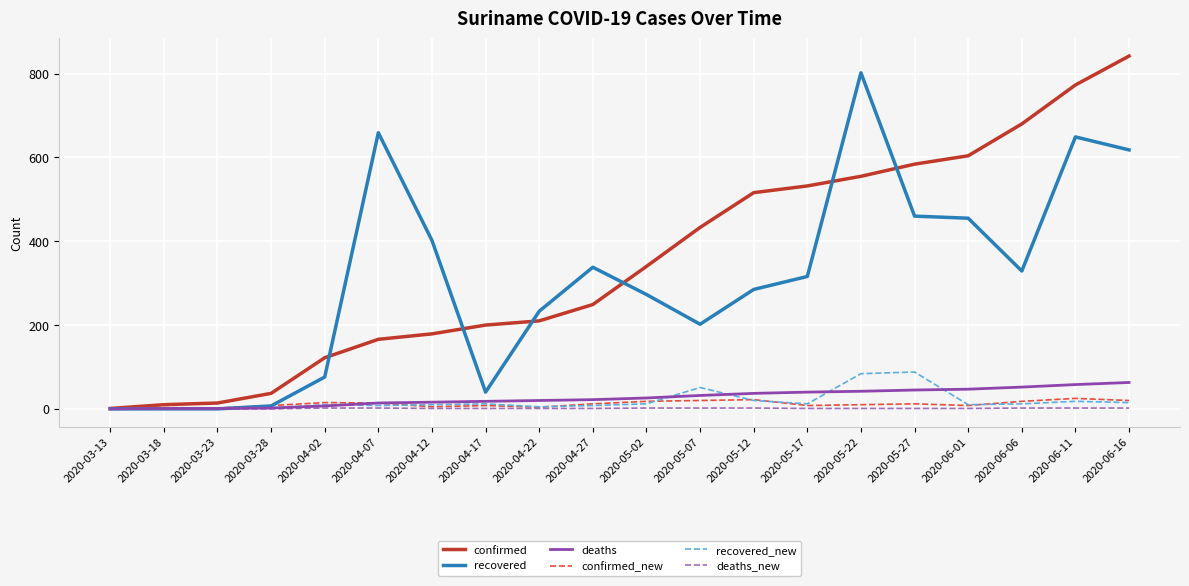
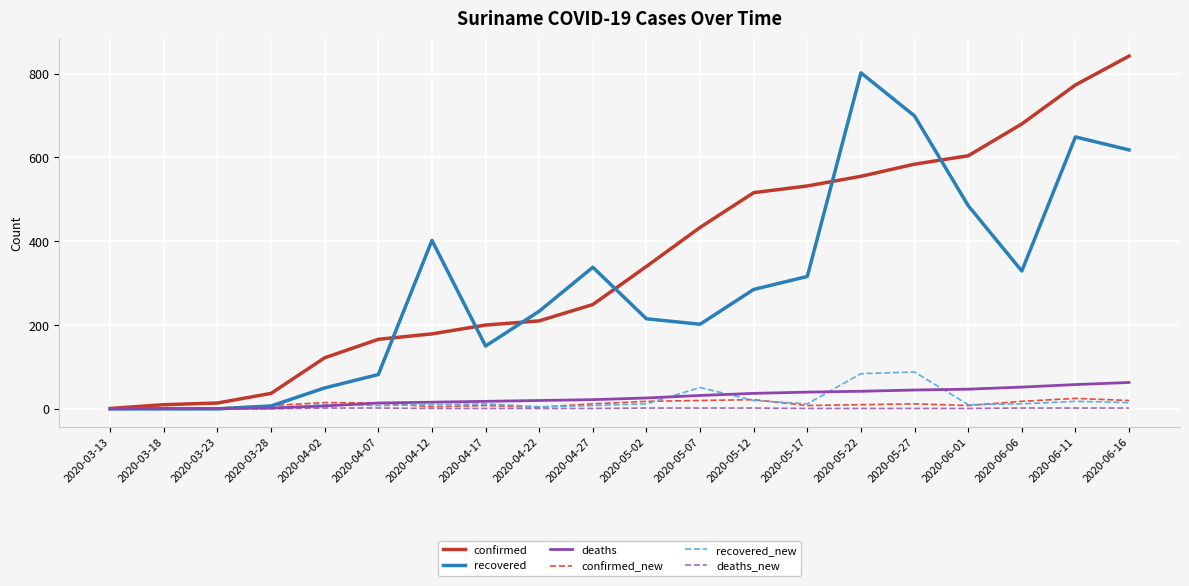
recovered, 2020-04-02: 80 -> 50
recovered, 2020-04-07: 660 -> 80
recovered, 2020-04-17: 40 -> 150
recovered, 2020-05-02: 270 -> 220
recovered, 2020-05-27: 460 -> 700
recovered, 2020-06-01: 460 -> 490
